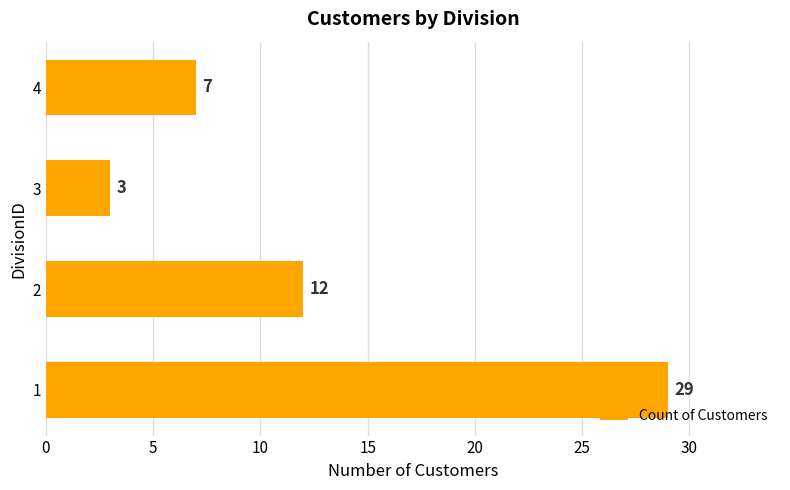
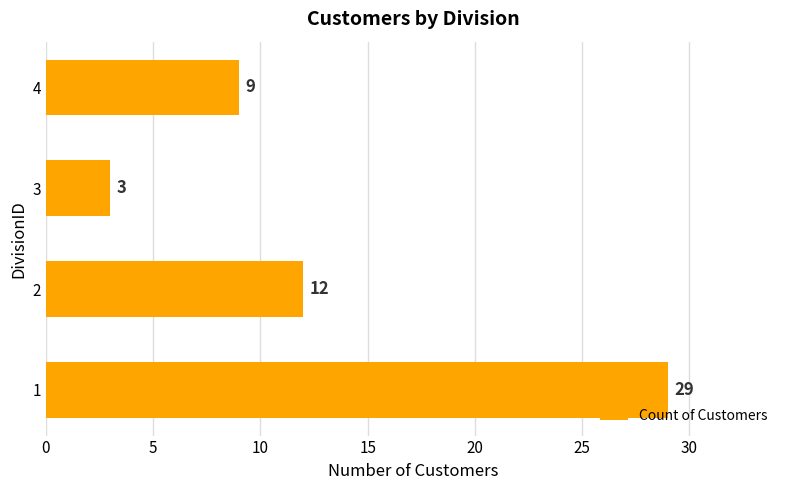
4: 7 -> 9
